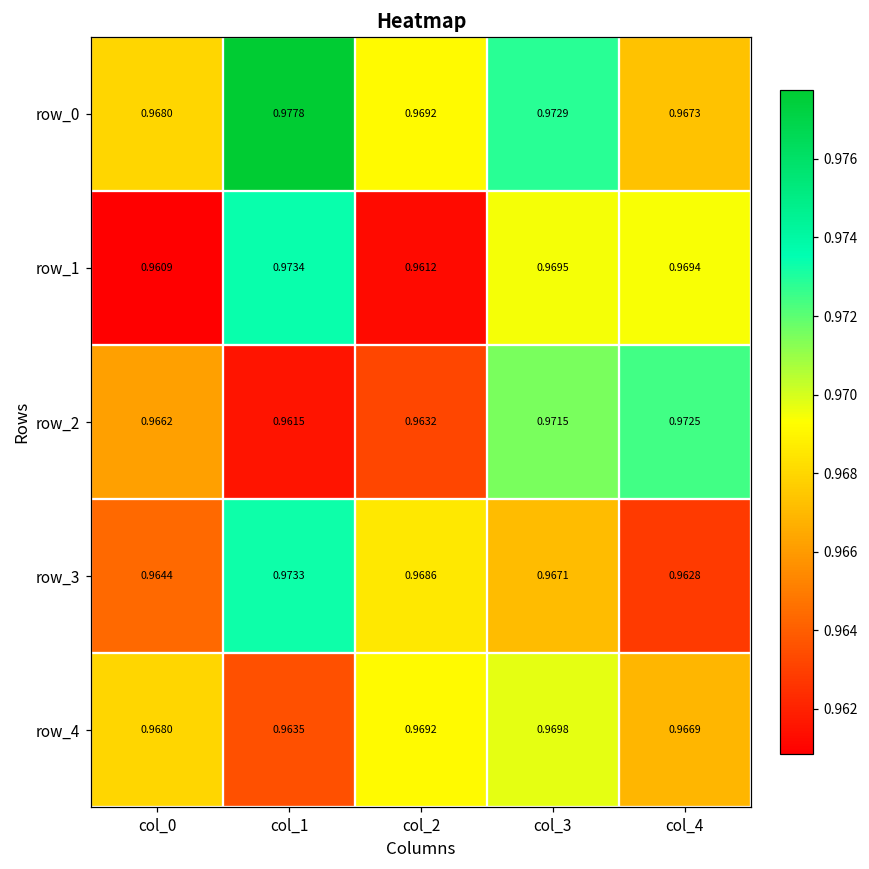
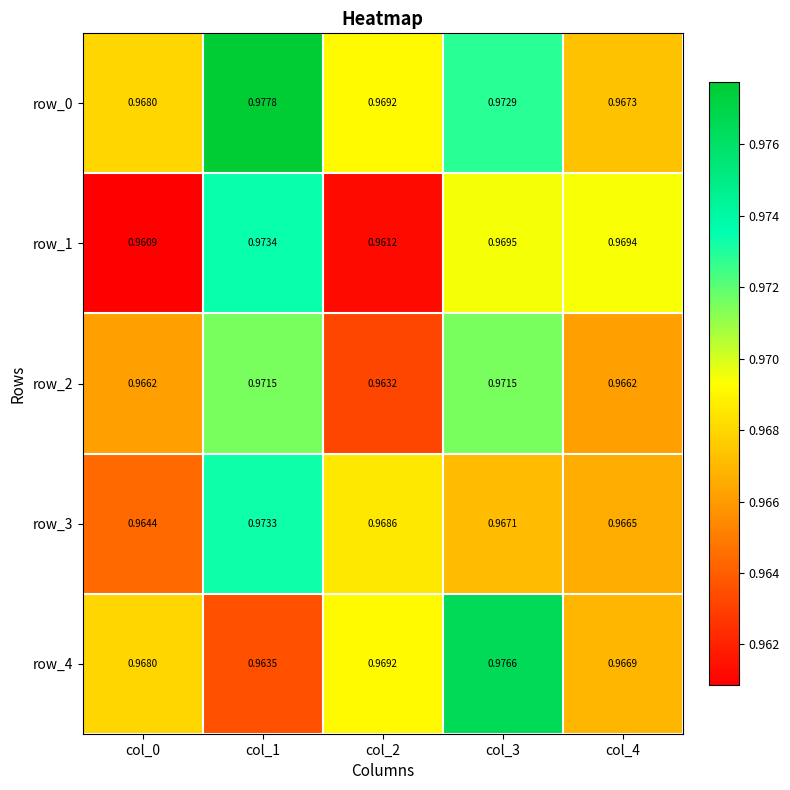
row_2, col_1: 0.9615 -> 0.9715
row_2, col_4: 0.9725 -> 0.9662
row_3, col_4: 0.9628 -> 0.9665
row_4, col_3: 0.9698 -> 0.9766
